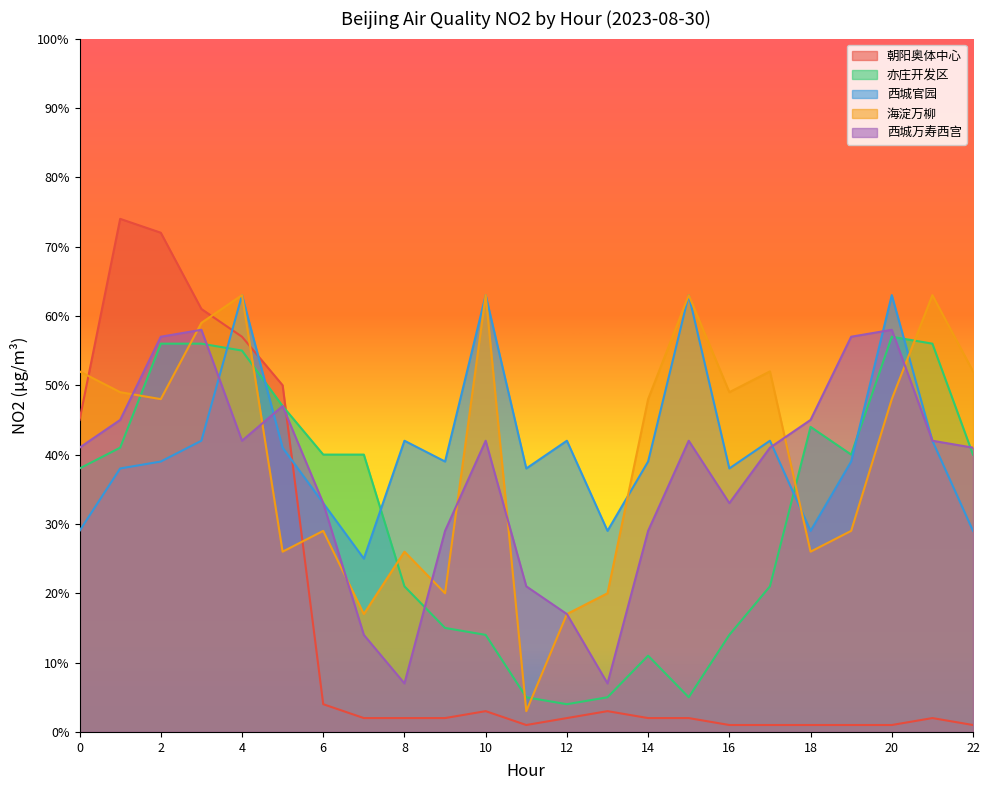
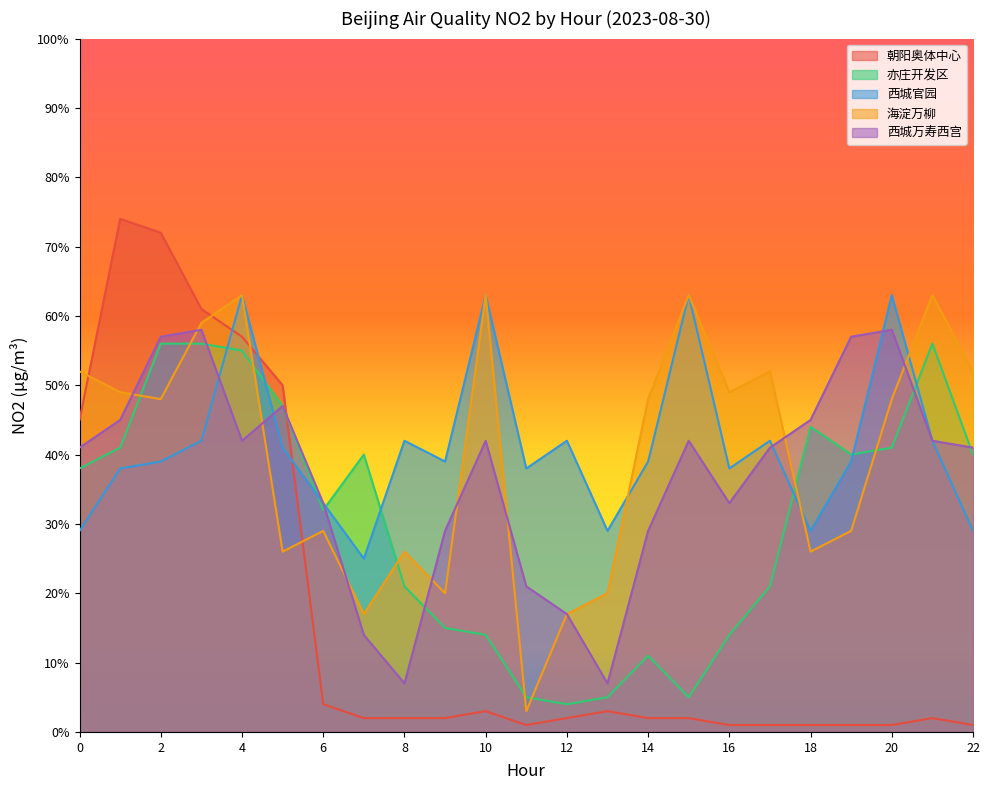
亦庄开发区, 6: 40% -> 32%
亦庄开发区, 20: 57% -> 41%
